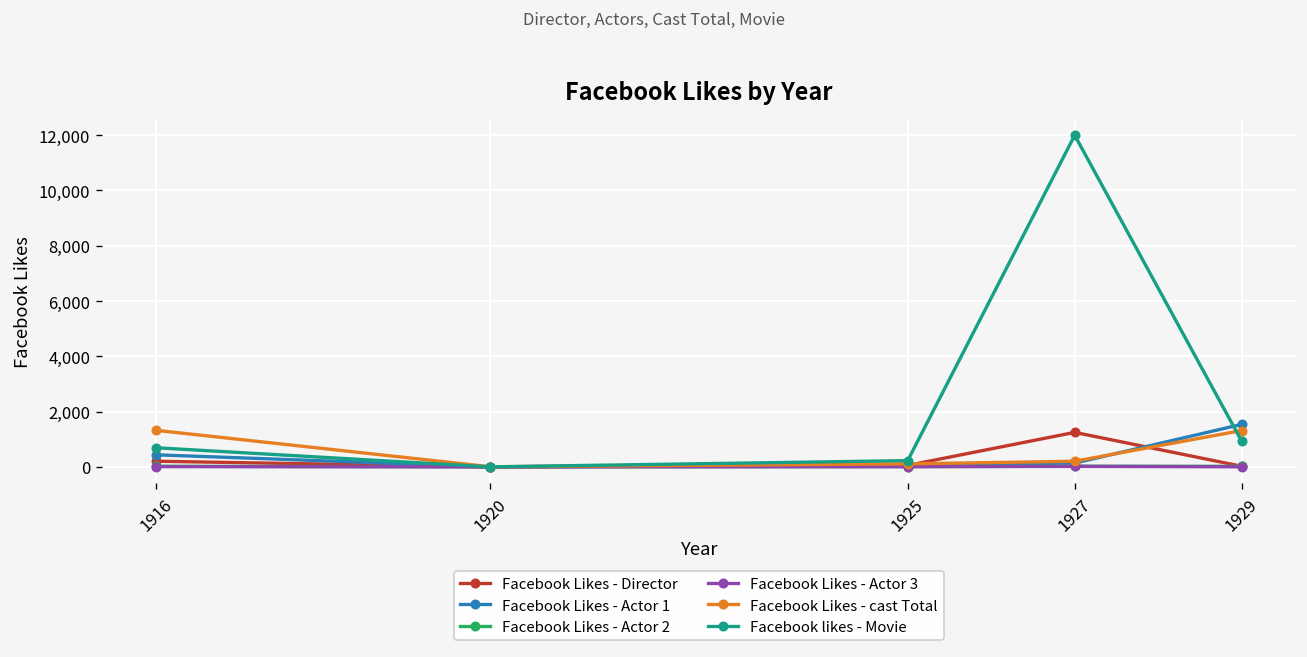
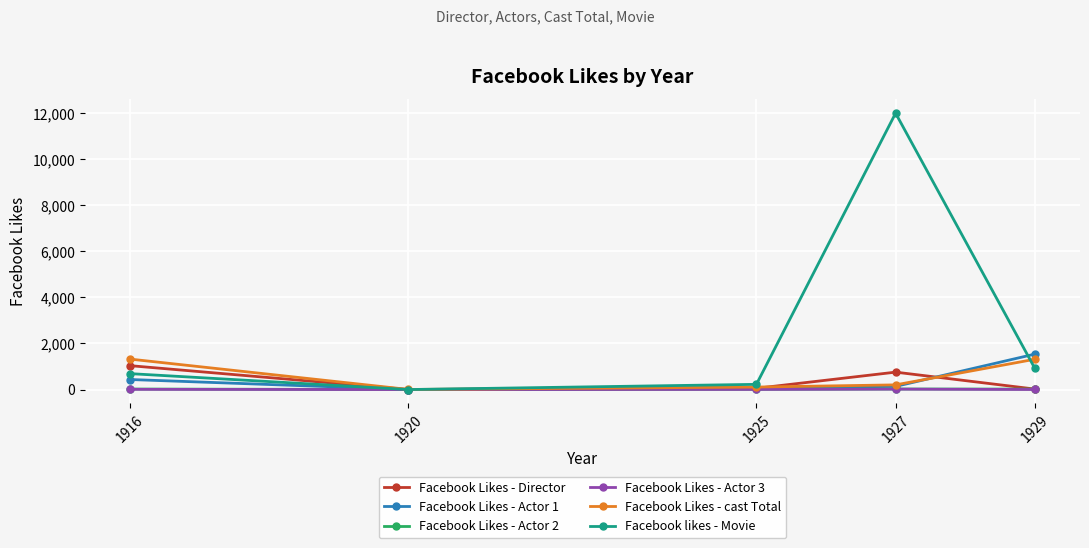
Facebook Likes - Director, 1916: 200 -> 1,000
Facebook Likes - Director, 1927: 1,200 -> 800
